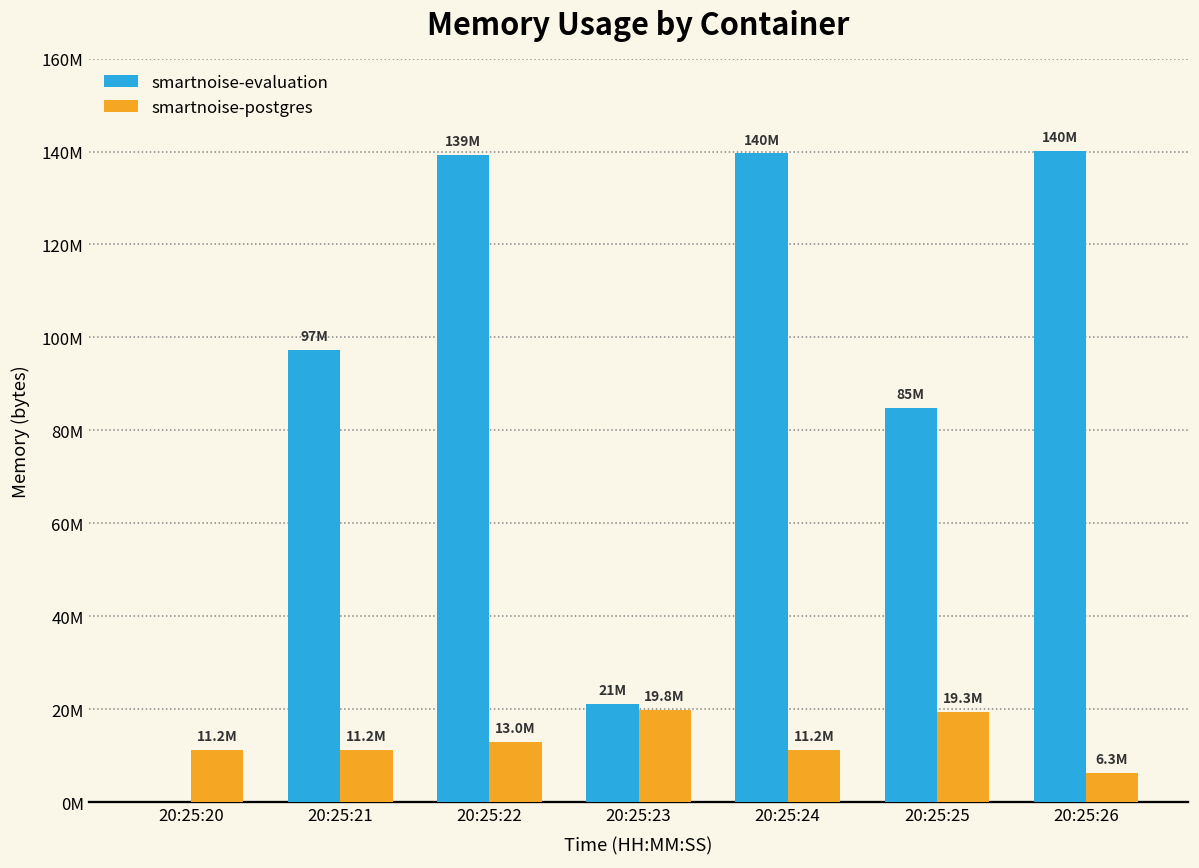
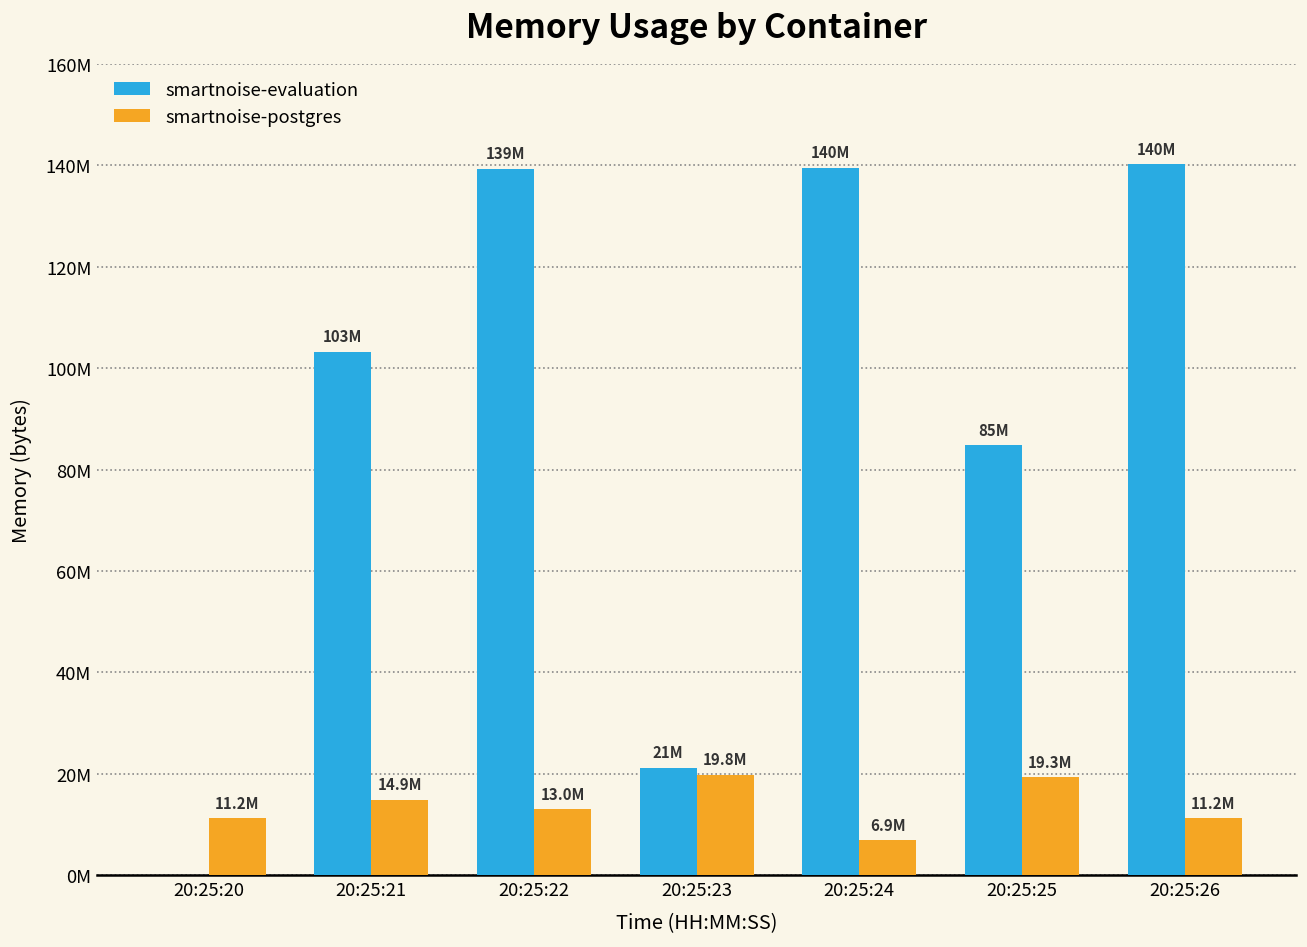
smartnoise-evaluation, 20:25:21: 97M -> 103M
smartnoise-postgres, 20:25:21: 11.2M -> 14.9M
smartnoise-postgres, 20:25:24: 11.2M -> 6.9M
smartnoise-postgres, 20:25:26: 6.3M -> 11.2M
